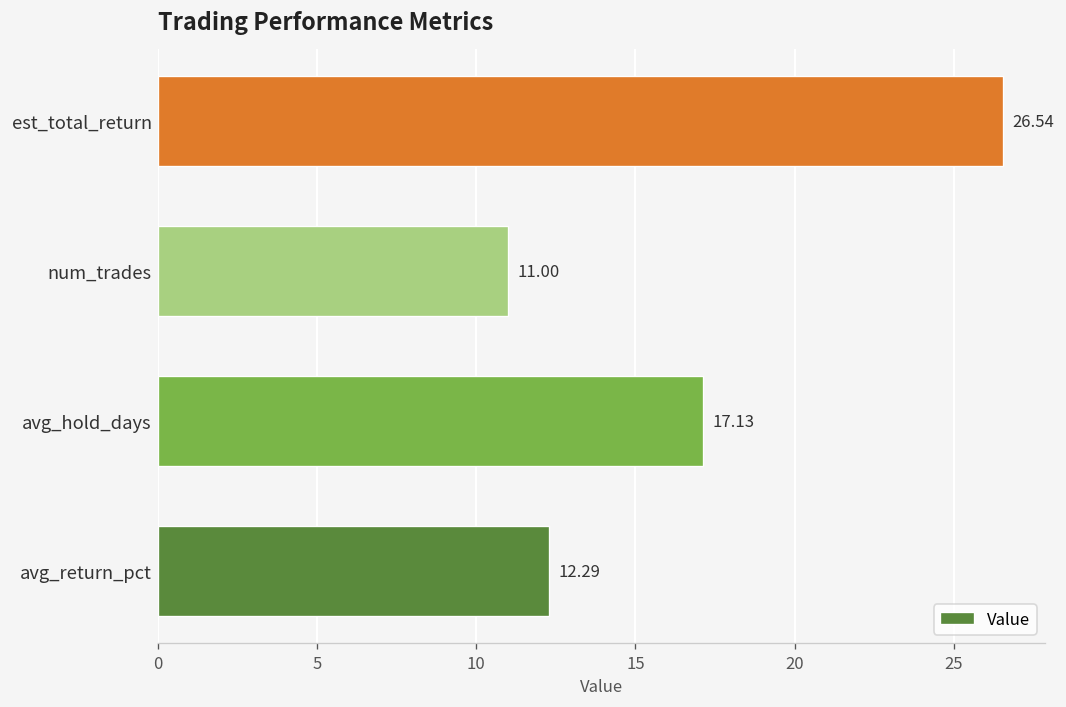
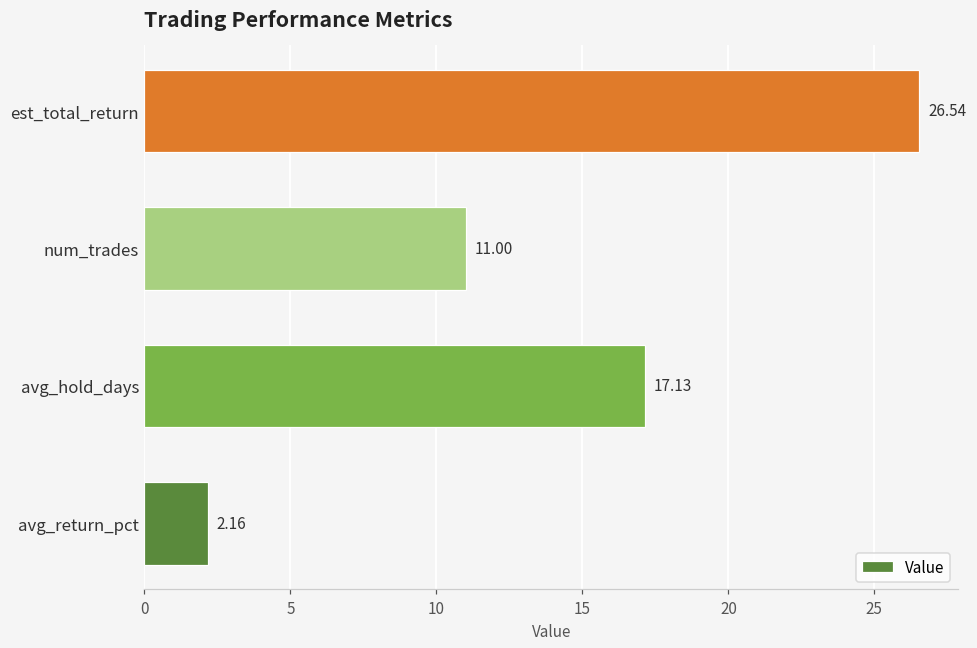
avg_return_pct: 12.29 -> 2.16
